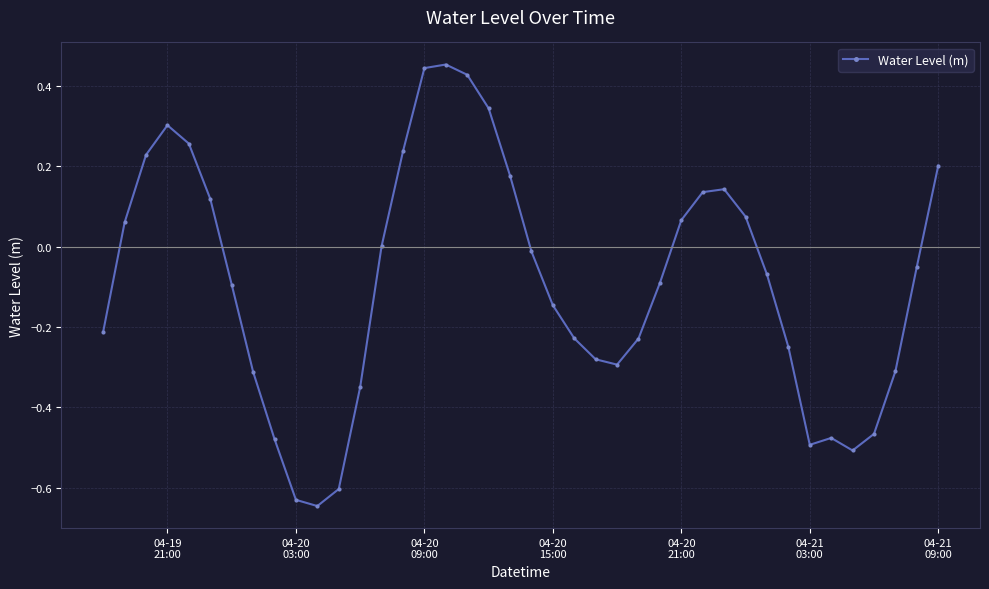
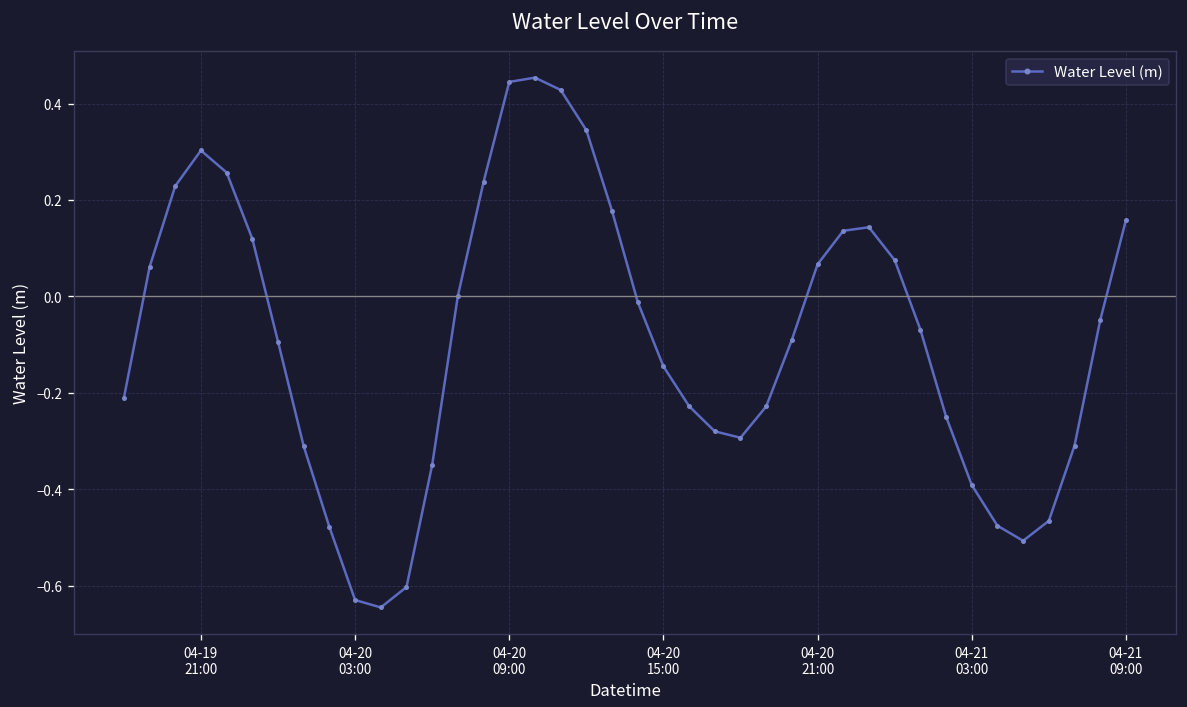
04-21 03:00: -0.49 -> -0.39
04-21 09:00: 0.20 -> 0.16
